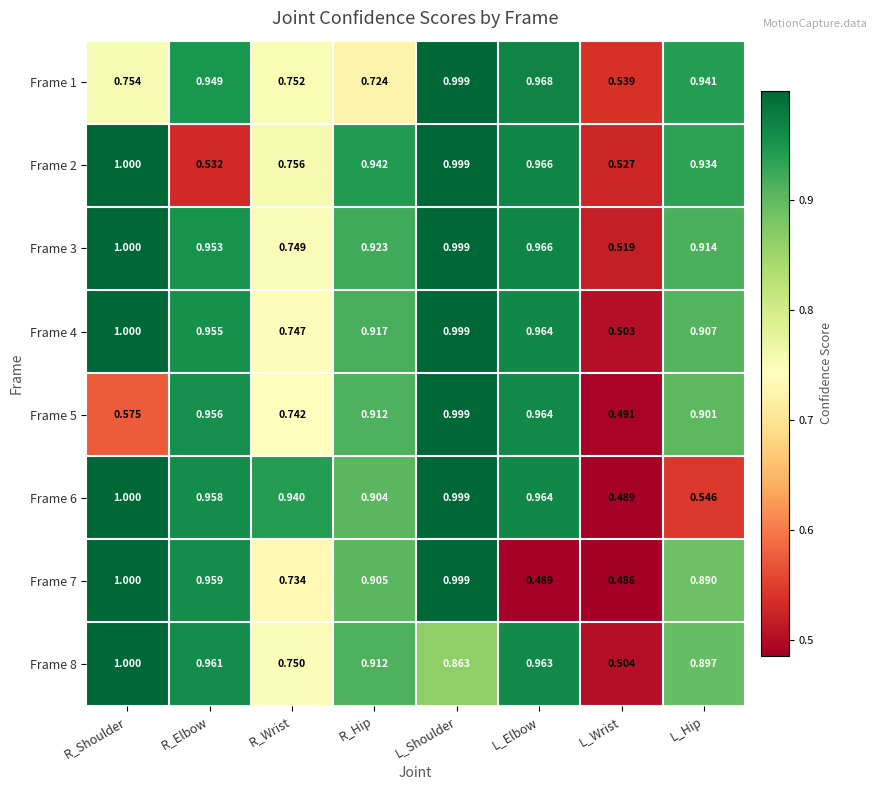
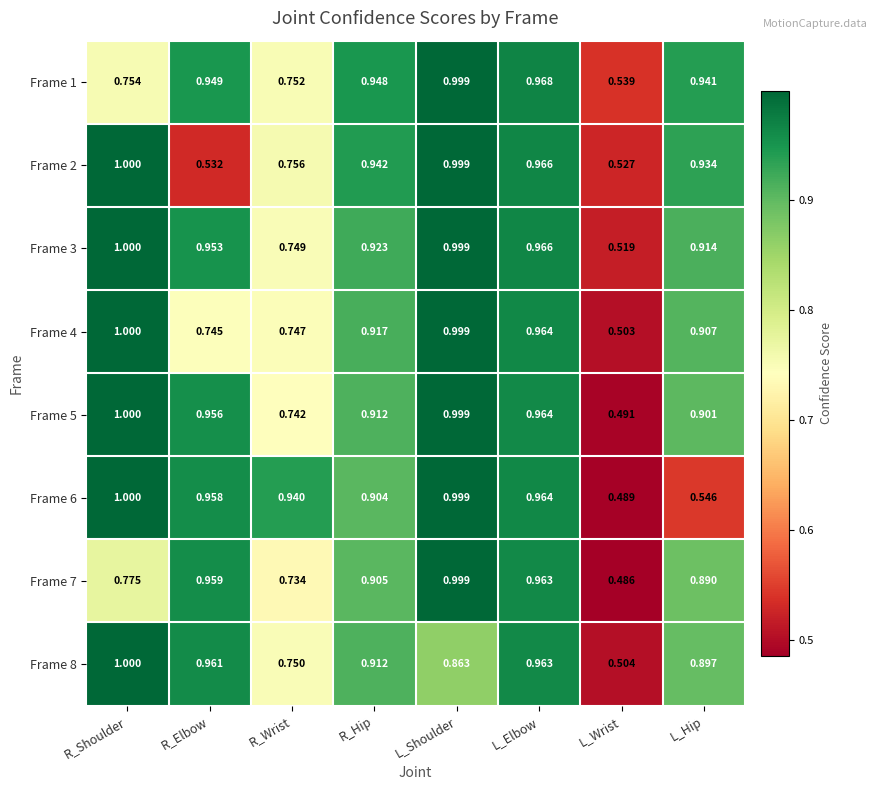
Frame 1, R_Hip: 0.724 -> 0.948
Frame 4, R_Elbow: 0.955 -> 0.745
Frame 5, R_Shoulder: 0.575 -> 1.000
Frame 7, R_Shoulder: 1.000 -> 0.775
Frame 7, L_Elbow: 0.489 -> 0.963
